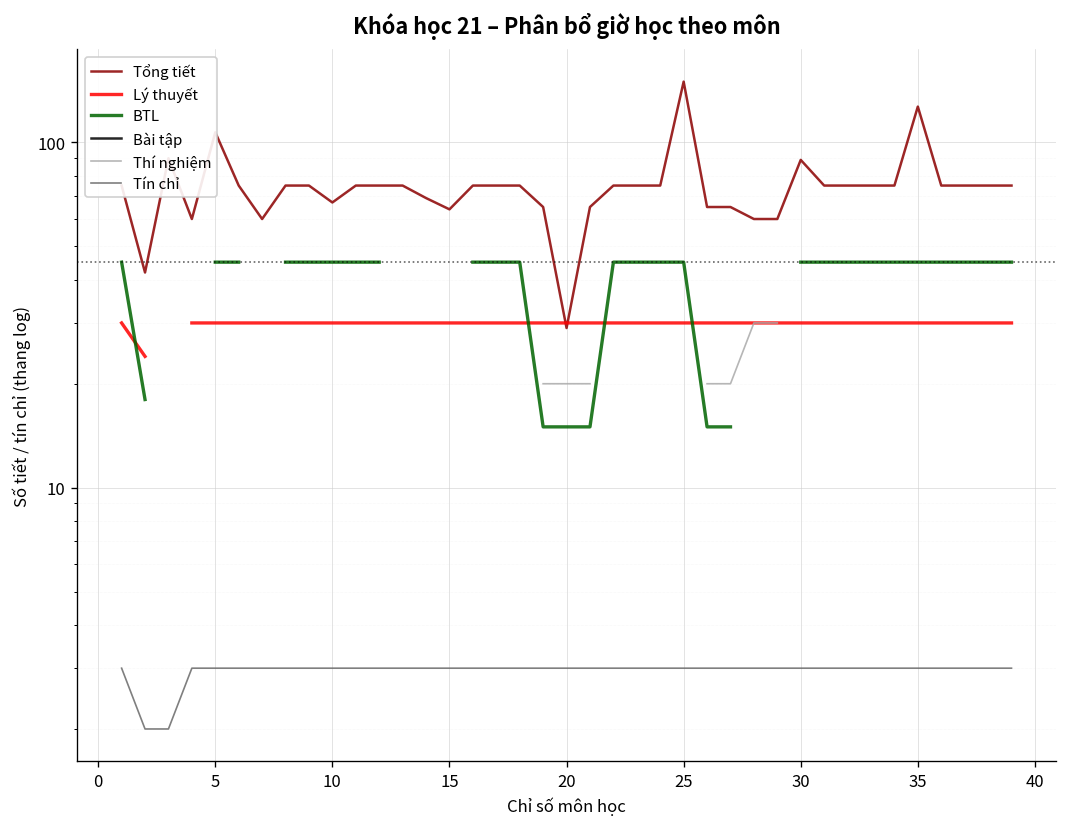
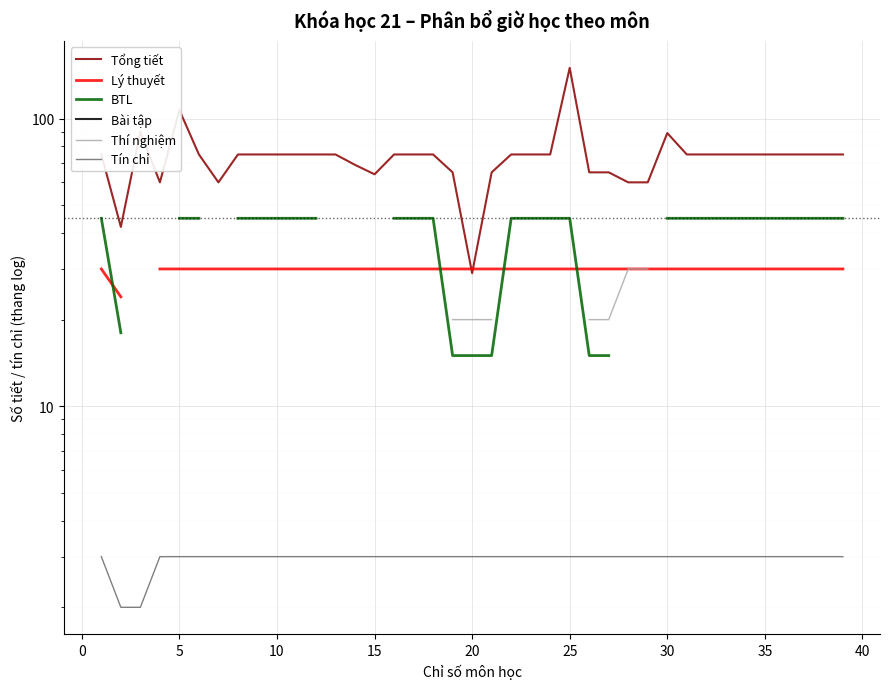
Tổng tiết, 10: 67 -> 75
Tổng tiết, 35: 130 -> 75
